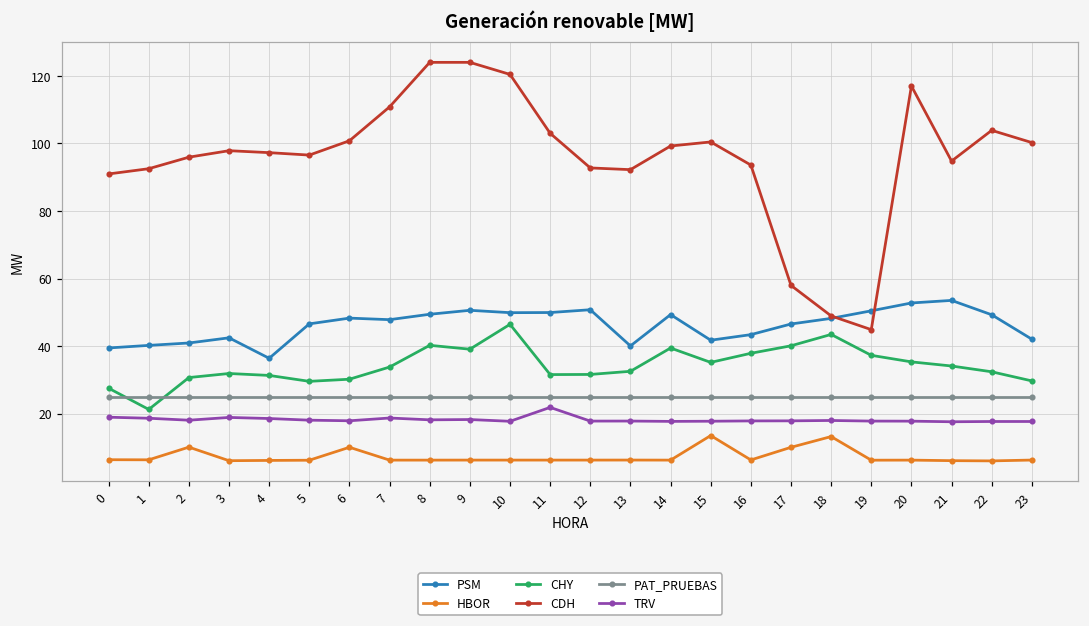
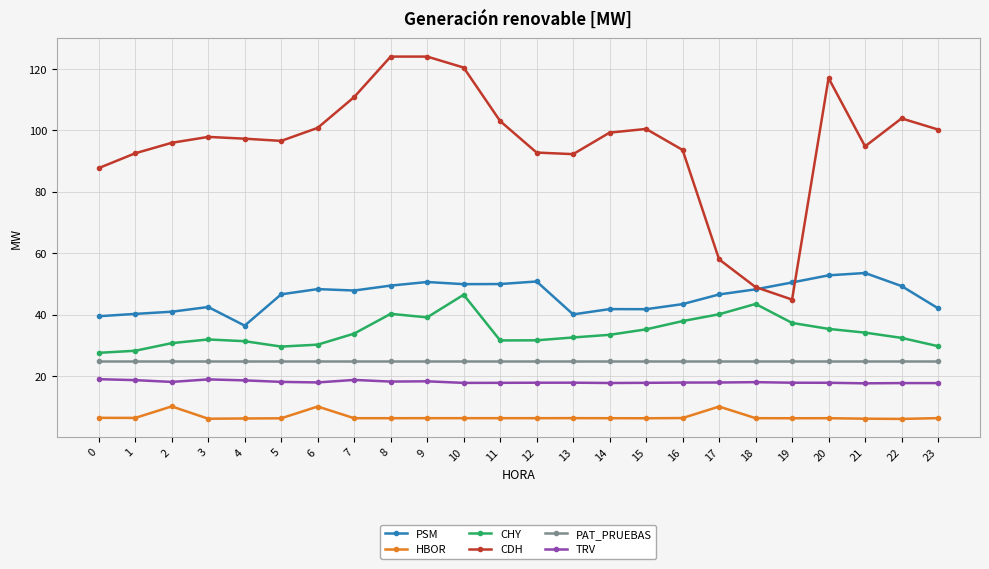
CDH, 0: 91 -> 88
CHY, 1: 21 -> 28
TRV, 11: 22 -> 18
PSM, 14: 49 -> 42
CHY, 14: 39 -> 33
HBOR, 15: 14 -> 6
HBOR, 18: 13 -> 6
